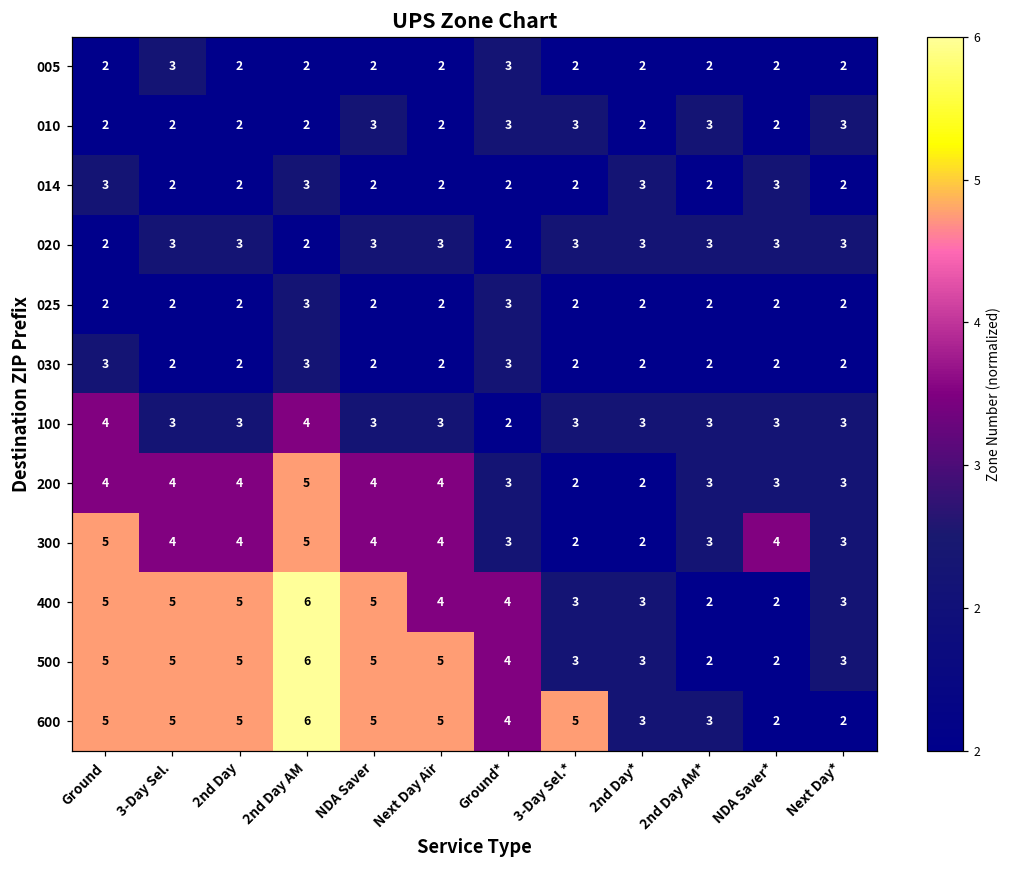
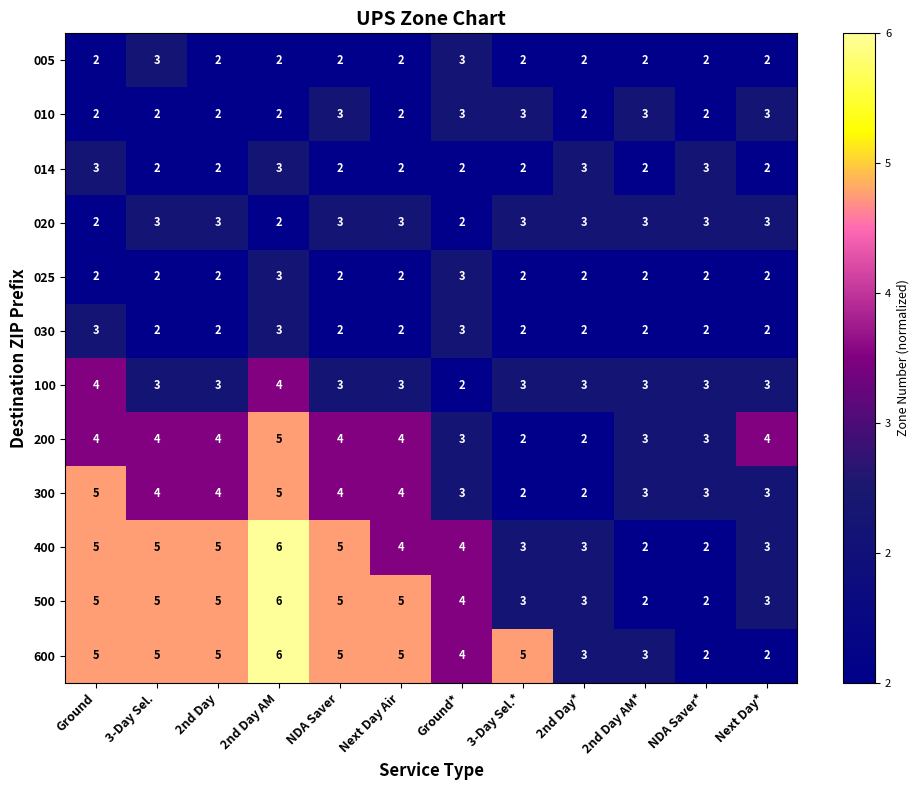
200, Next Day*: 3 -> 4
300, NDA Saver*: 4 -> 3
